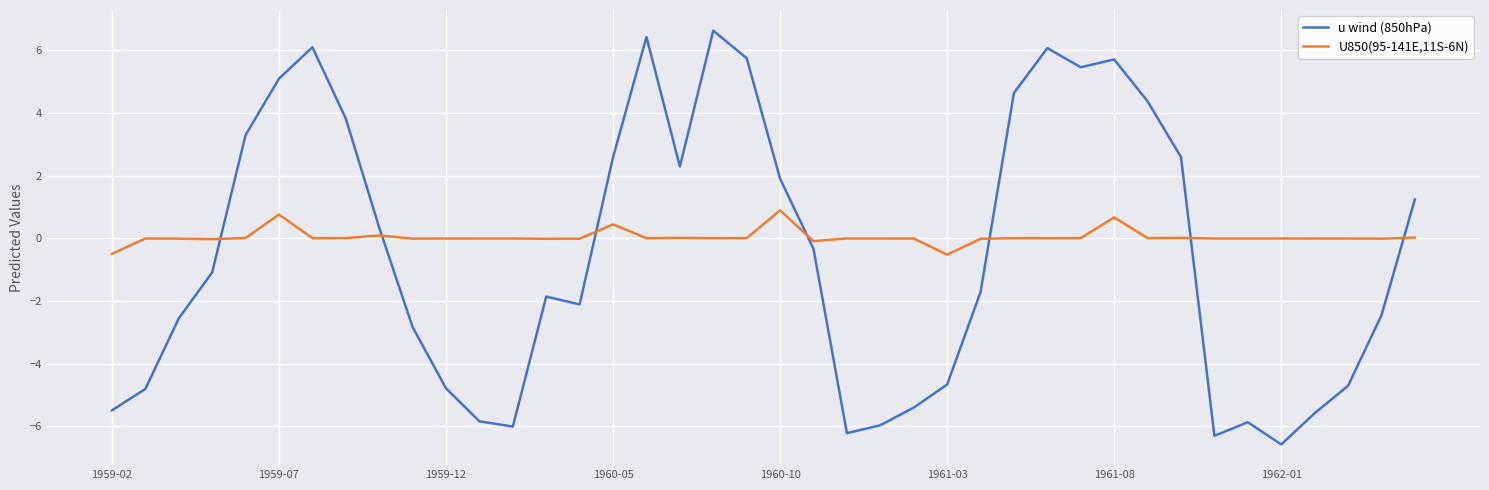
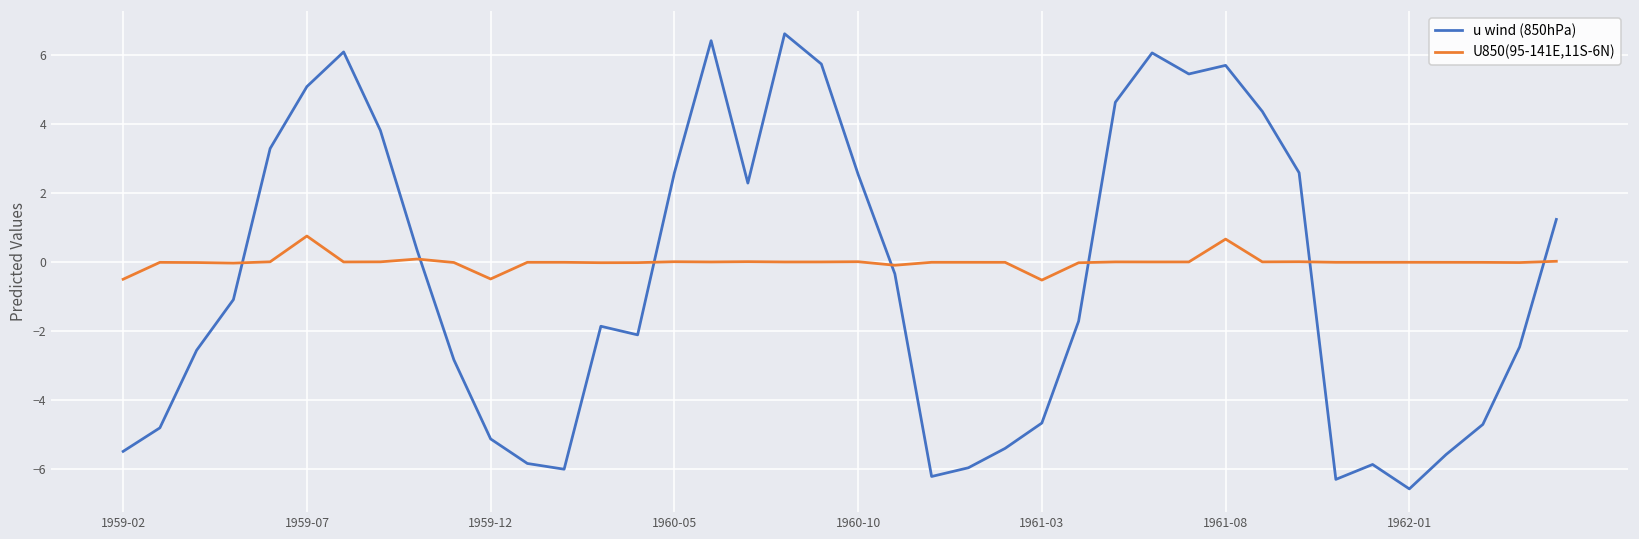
u wind (850hPa), 1959-12: -4.8 -> -5.1
U850(95-141E,11S-6N), 1959-12: 0.0 -> -0.5
U850(95-141E,11S-6N), 1960-05: 0.4 -> 0.0
u wind (850hPa), 1960-10: 1.9 -> 2.5
U850(95-141E,11S-6N), 1960-10: 0.9 -> 0.0
